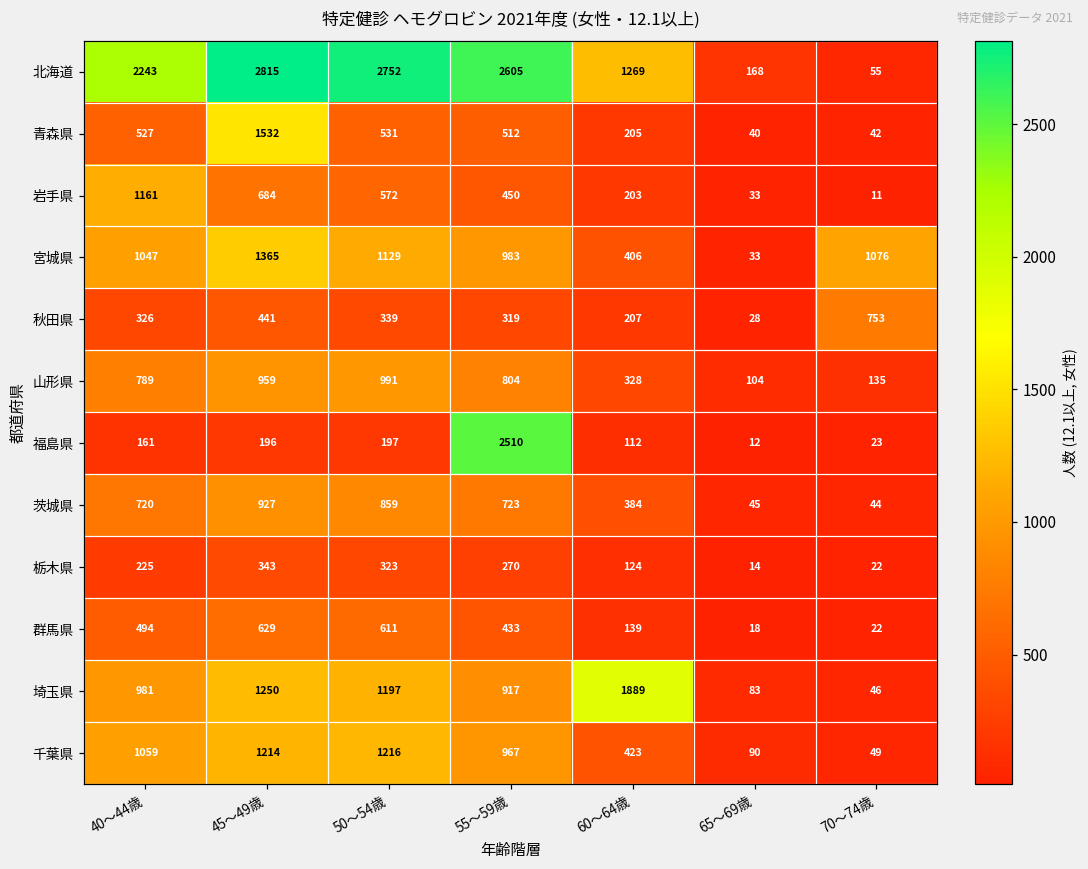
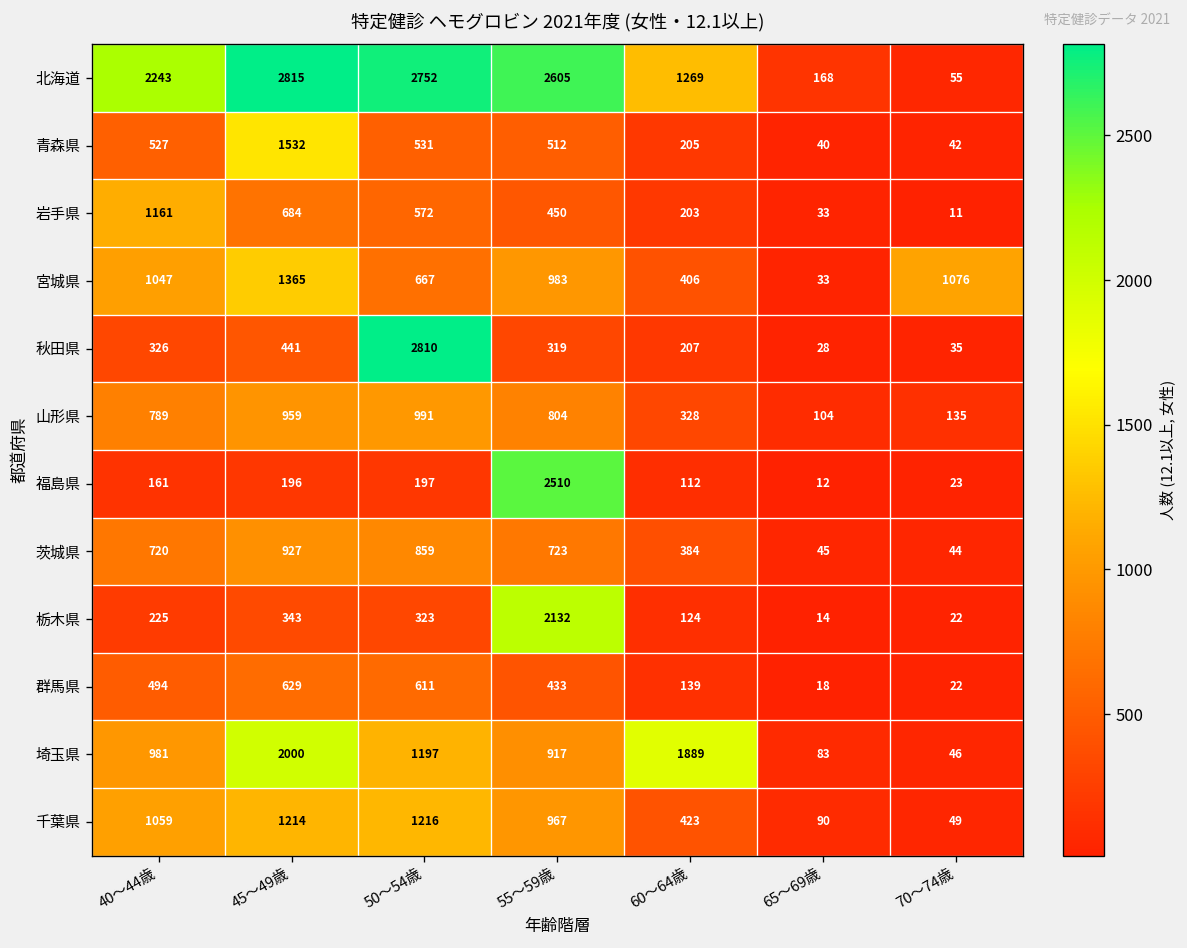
宮城県, 50～54歳: 1129 -> 667
秋田県, 50～54歳: 339 -> 2810
秋田県, 70～74歳: 753 -> 35
栃木県, 55～59歳: 270 -> 2132
埼玉県, 45～49歳: 1250 -> 2000
